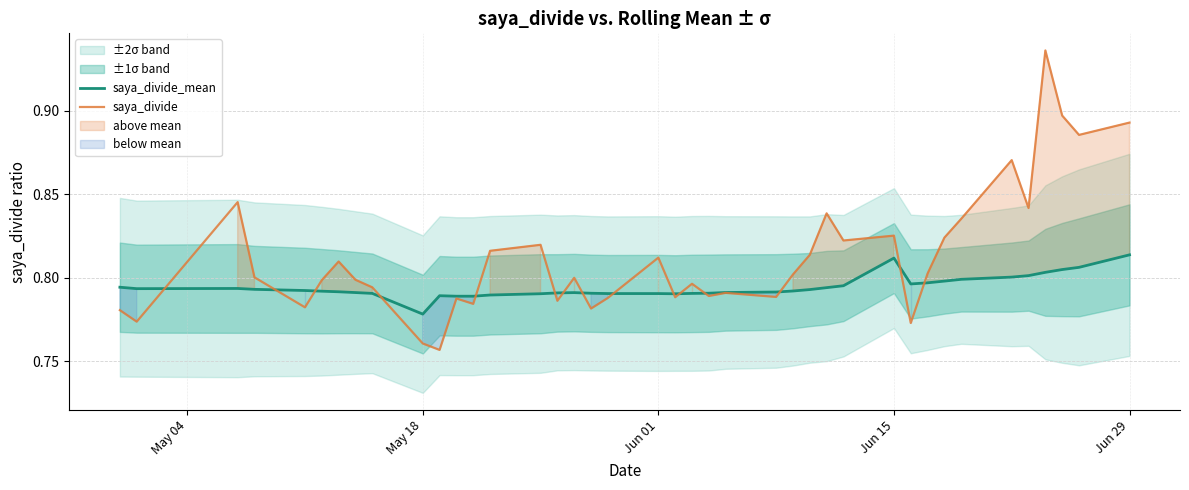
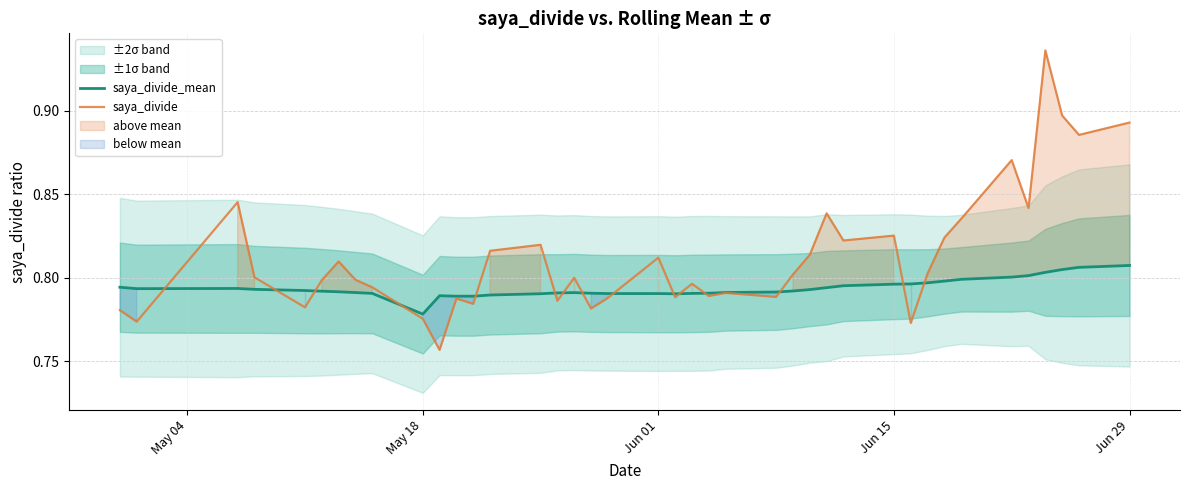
saya_divide, May 18: 0.761 -> 0.775
saya_divide_mean, Jun 15: 0.812 -> 0.796
saya_divide_mean, Jun 29: 0.814 -> 0.807
